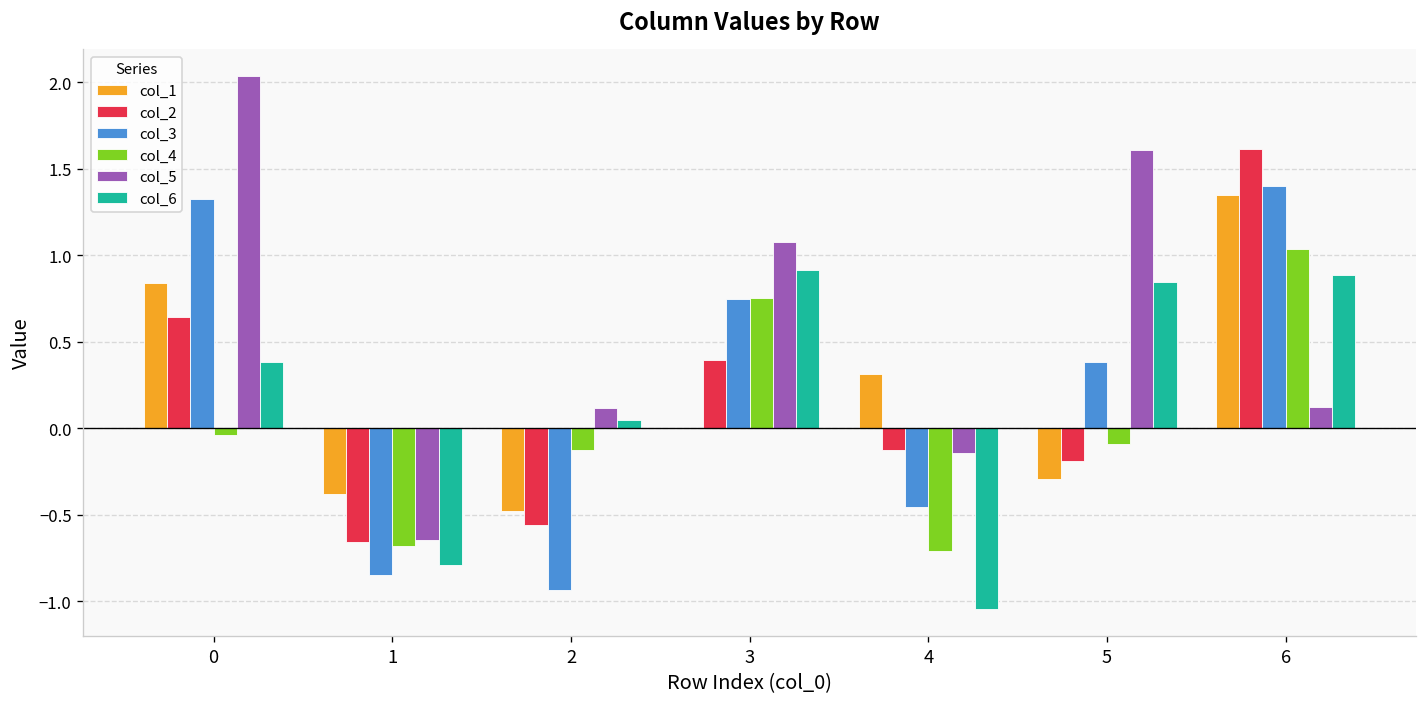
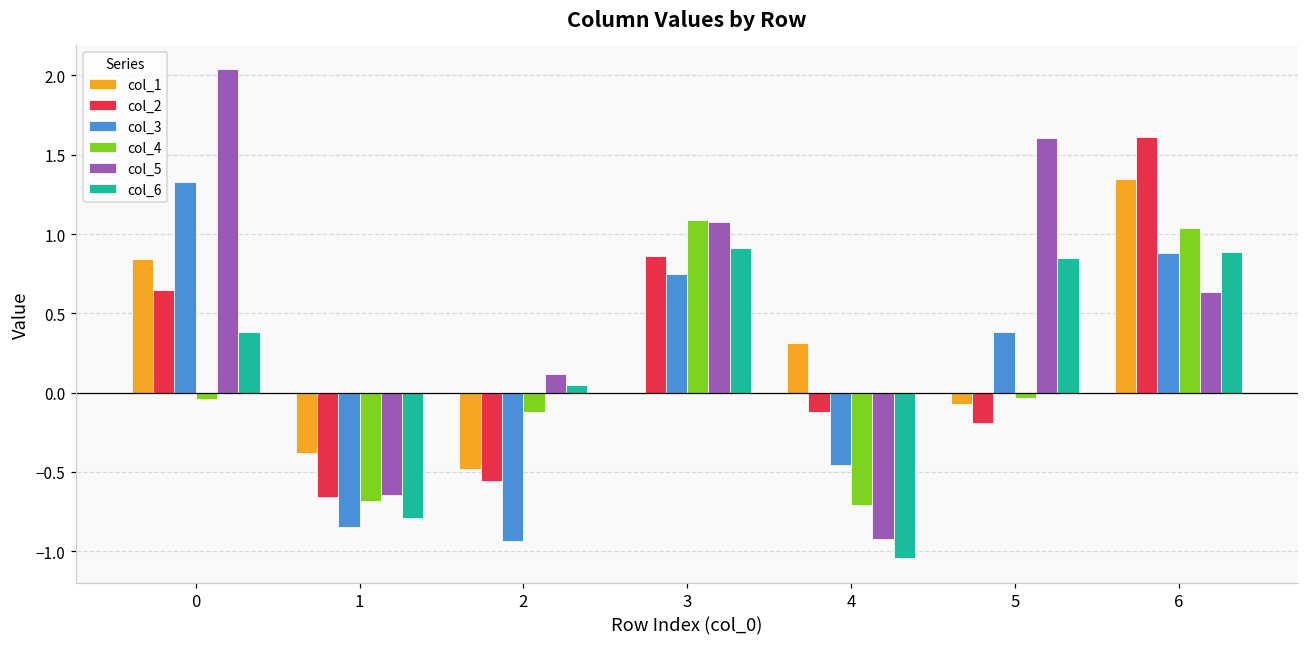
col_2, 3: 0.40 -> 0.86
col_4, 3: 0.76 -> 1.09
col_5, 4: -0.14 -> -0.92
col_1, 5: -0.29 -> -0.07
col_4, 5: -0.09 -> -0.03
col_3, 6: 1.40 -> 0.88
col_5, 6: 0.12 -> 0.63
